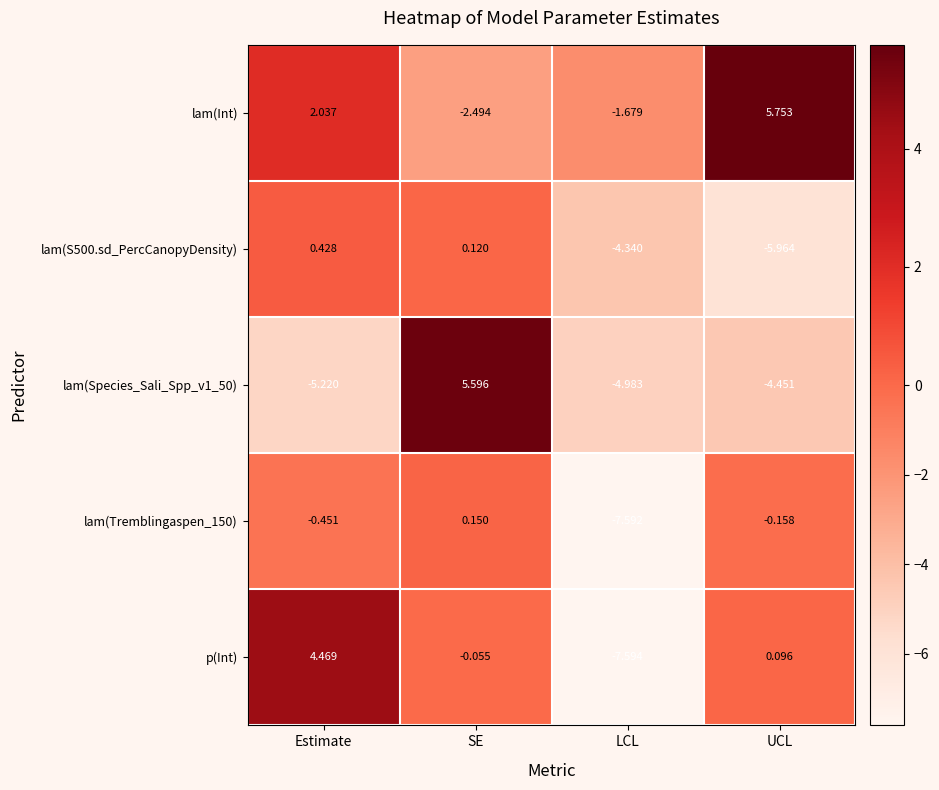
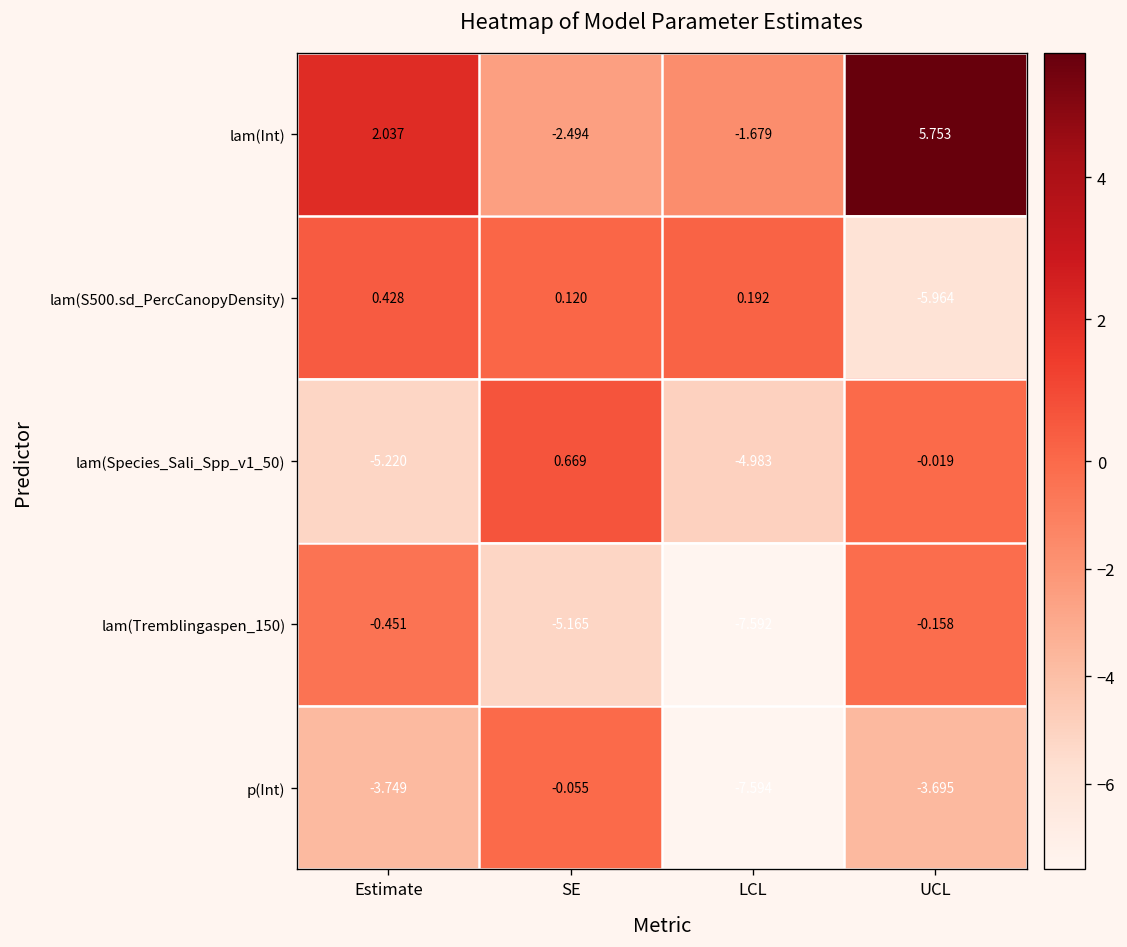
lam(S500.sd_PercCanopyDensity), LCL: -4.340 -> 0.192
lam(Species_Sali_Spp_v1_50), SE: 5.596 -> 0.669
lam(Species_Sali_Spp_v1_50), UCL: -4.451 -> -0.019
lam(Tremblingaspen_150), SE: 0.150 -> -5.165
p(Int), Estimate: 4.469 -> -3.749
p(Int), UCL: 0.096 -> -3.695
